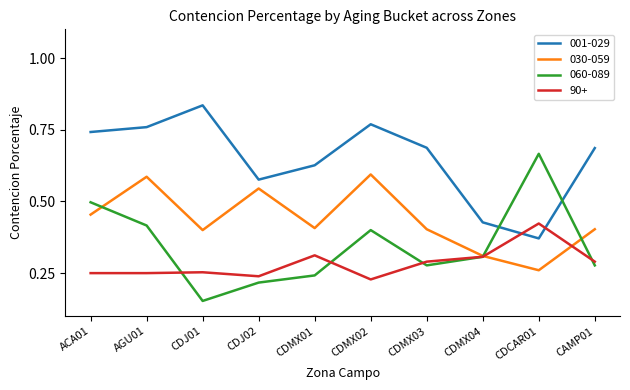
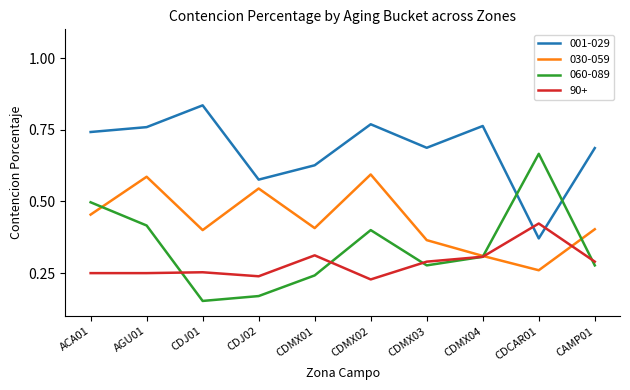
060-089, CDJ02: 0.22 -> 0.17
030-059, CDMX03: 0.40 -> 0.37
001-029, CDMX04: 0.43 -> 0.76
